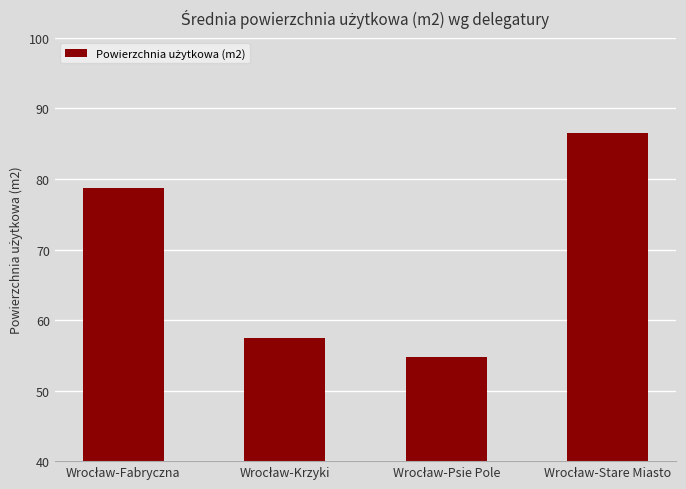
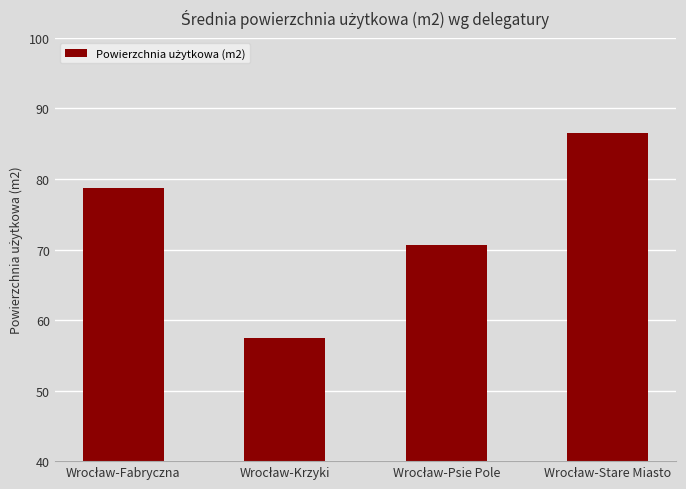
Wrocław-Psie Pole: 55 -> 71
